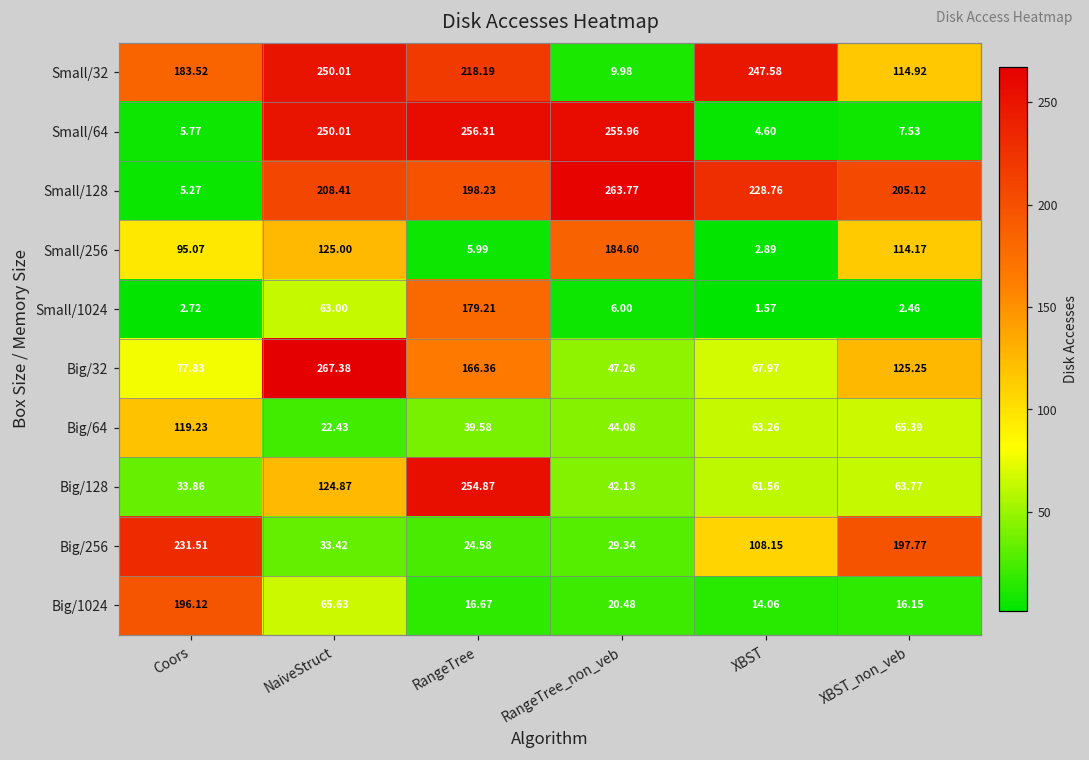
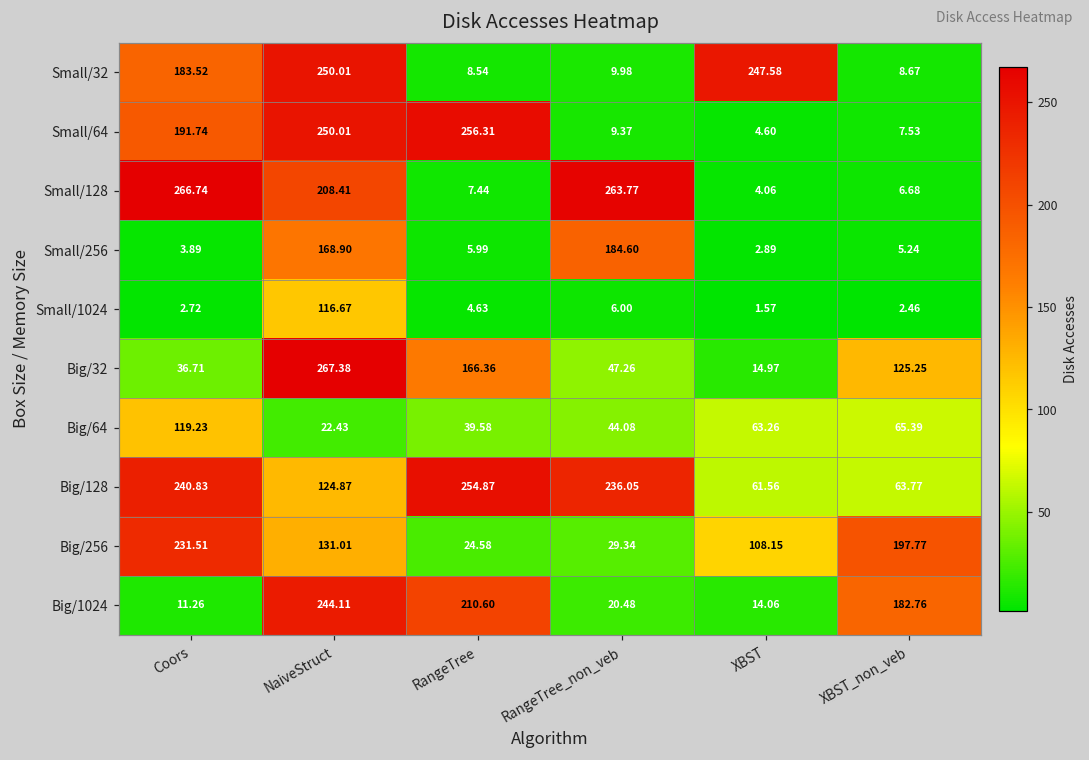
Small/32, RangeTree: 218.19 -> 8.54
Small/32, XBST_non_veb: 114.92 -> 8.67
Small/64, Coors: 5.77 -> 191.74
Small/64, RangeTree_non_veb: 255.96 -> 9.37
Small/128, Coors: 5.27 -> 266.74
Small/128, RangeTree: 198.23 -> 7.44
Small/128, XBST: 228.76 -> 4.06
Small/128, XBST_non_veb: 205.12 -> 6.68
Small/256, Coors: 95.07 -> 3.89
Small/256, NaiveStruct: 125.00 -> 168.90
Small/256, XBST_non_veb: 114.17 -> 5.24
Small/1024, NaiveStruct: 63.00 -> 116.67
Small/1024, RangeTree: 179.21 -> 4.63
Big/32, Coors: 77.83 -> 36.71
Big/32, XBST: 67.97 -> 14.97
Big/128, Coors: 33.86 -> 240.83
Big/128, RangeTree_non_veb: 42.13 -> 236.05
Big/256, NaiveStruct: 33.42 -> 131.01
Big/1024, Coors: 196.12 -> 11.26
Big/1024, NaiveStruct: 65.63 -> 244.11
Big/1024, RangeTree: 16.67 -> 210.60
Big/1024, XBST_non_veb: 16.15 -> 182.76
